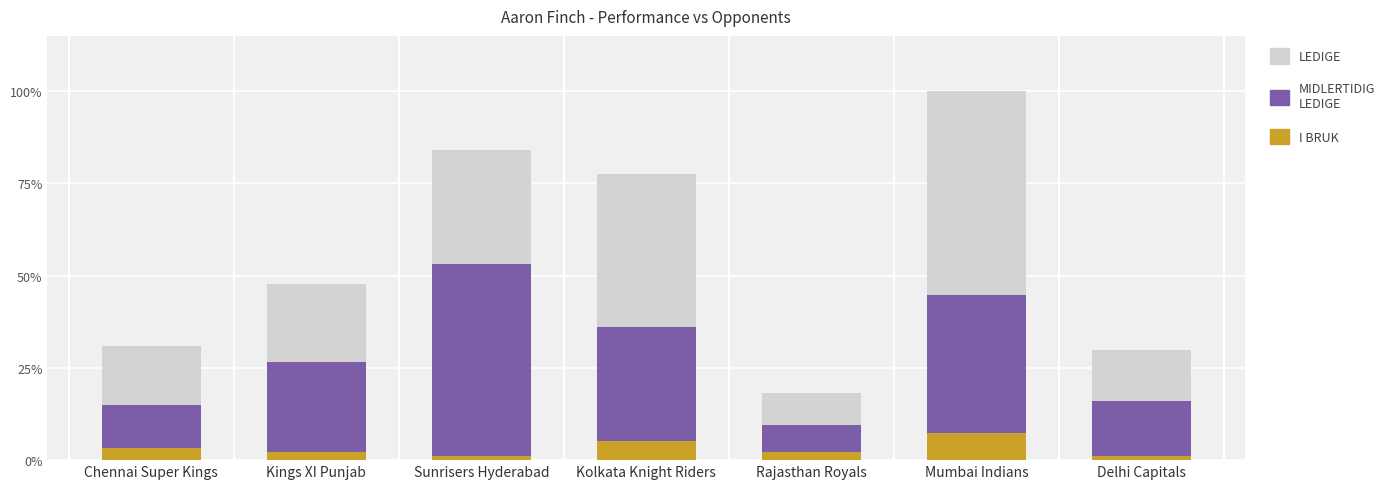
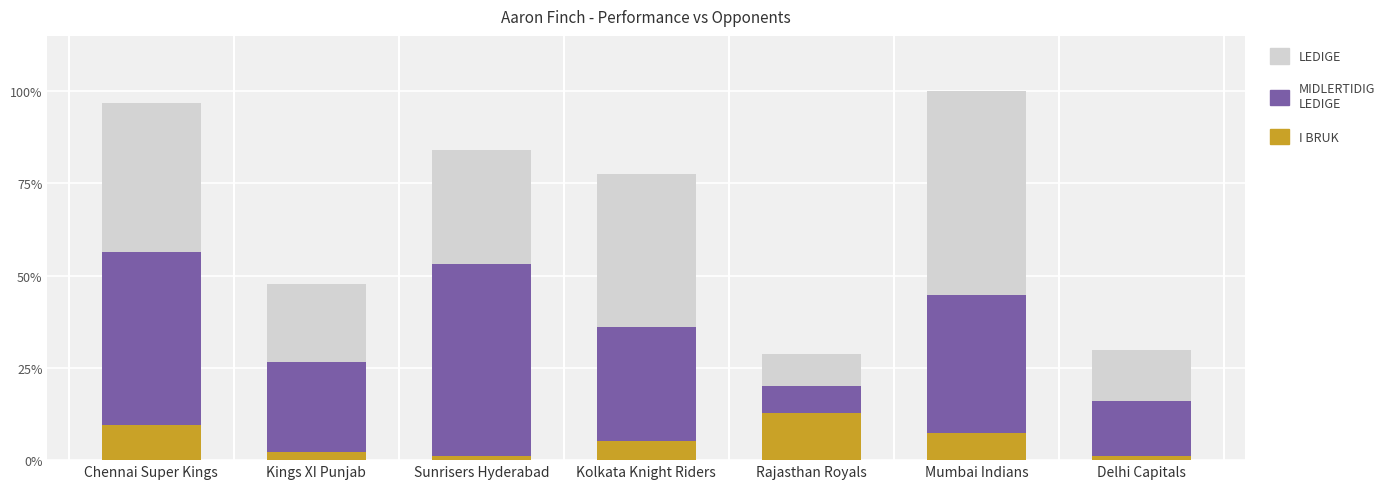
I BRUK, Chennai Super Kings: 3% -> 10%
MIDLERTIDIG LEDIGE, Chennai Super Kings: 12% -> 47%
LEDIGE, Chennai Super Kings: 16% -> 40%
I BRUK, Rajasthan Royals: 2% -> 13%
